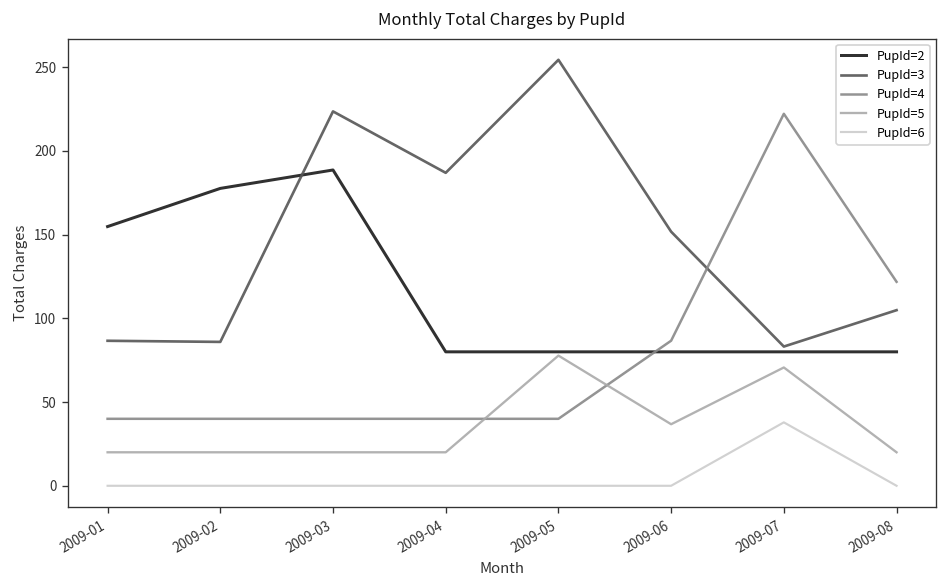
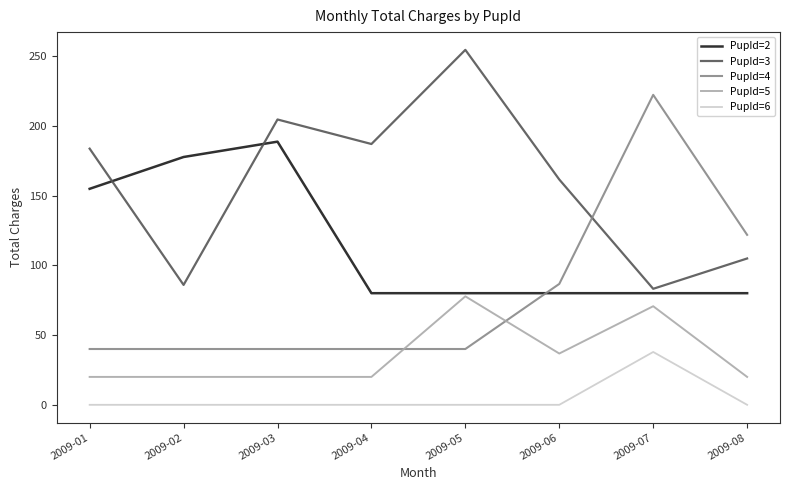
PupId=3, 2009-01: 87 -> 184
PupId=3, 2009-03: 224 -> 205
PupId=3, 2009-06: 152 -> 161
